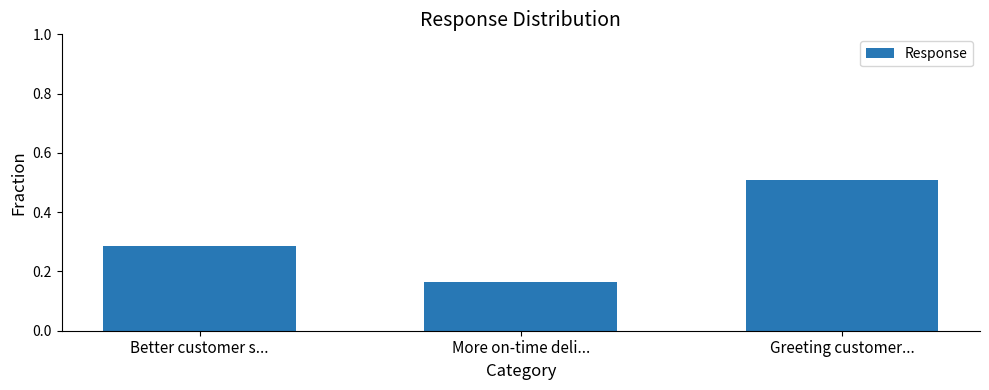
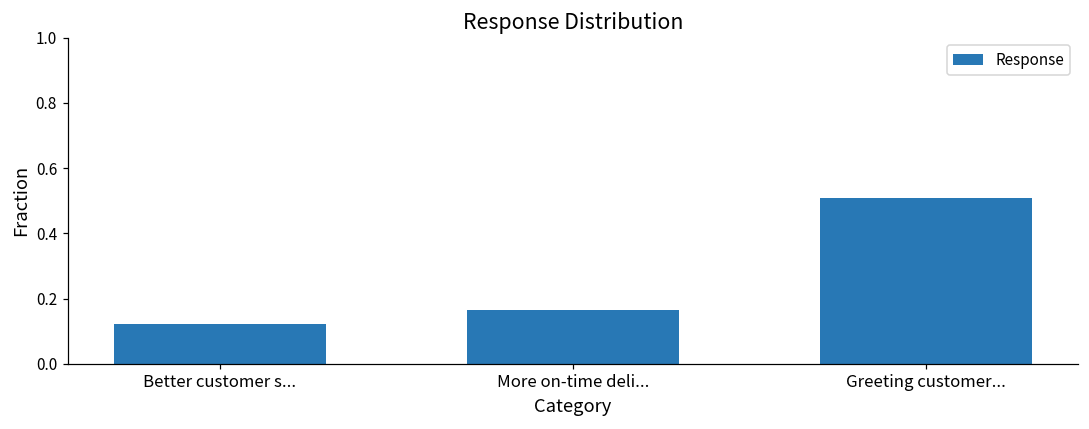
Better customer s...: 0.29 -> 0.12
